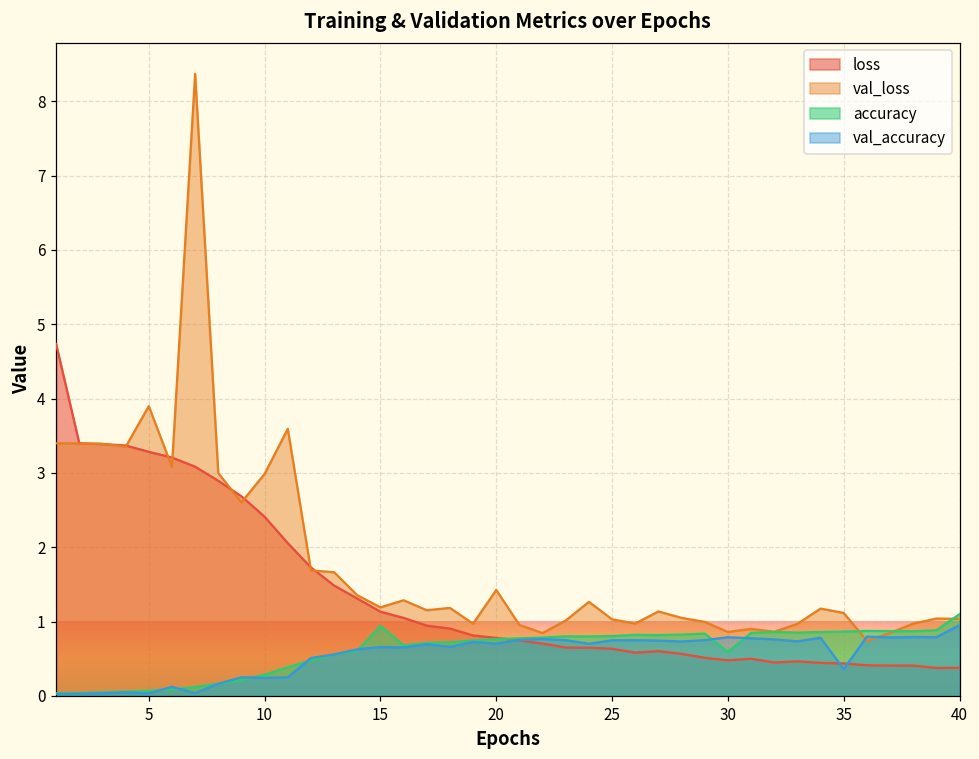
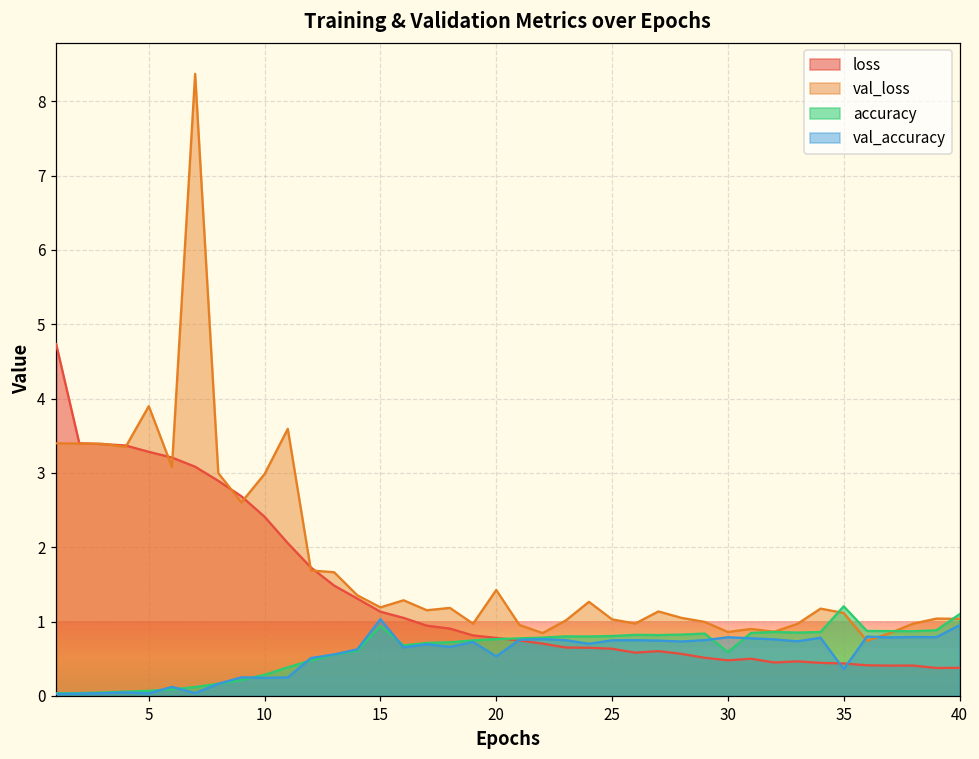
val_accuracy, 15: 0.7 -> 1.0
val_accuracy, 20: 0.7 -> 0.5
accuracy, 35: 0.9 -> 1.2
